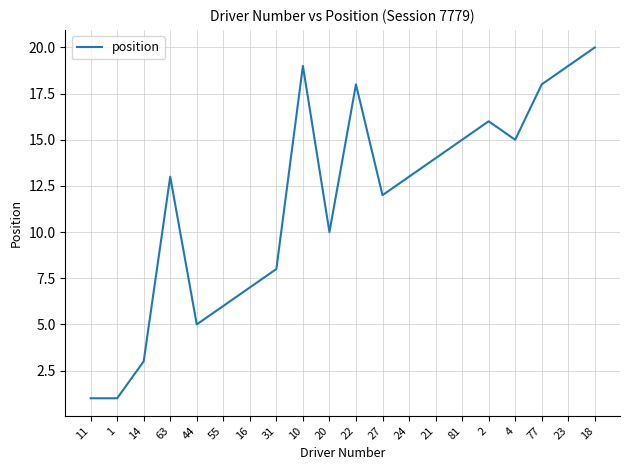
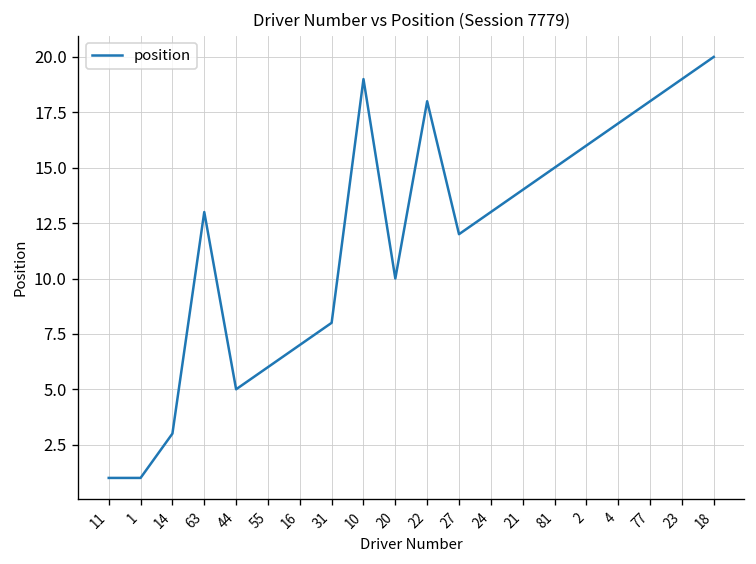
4: 15 -> 17
